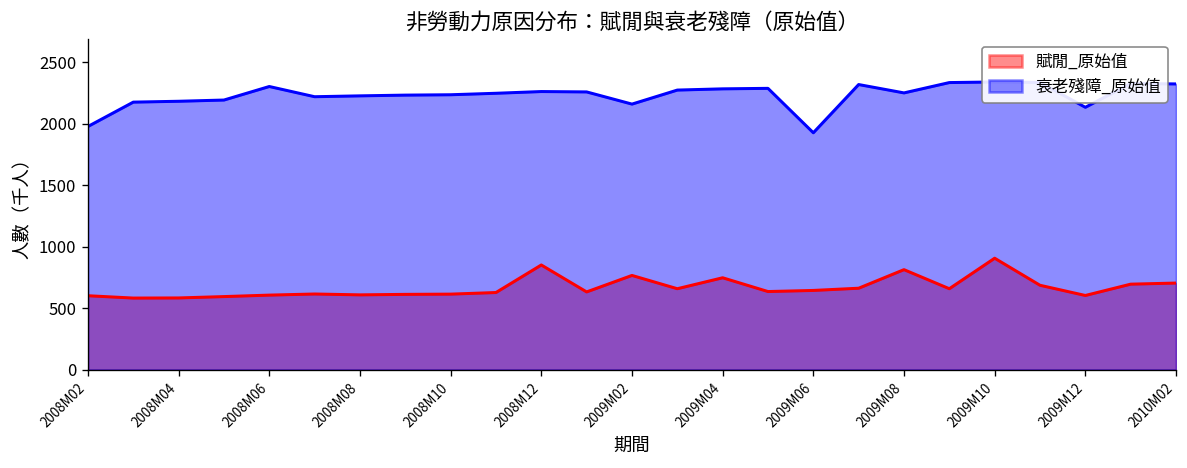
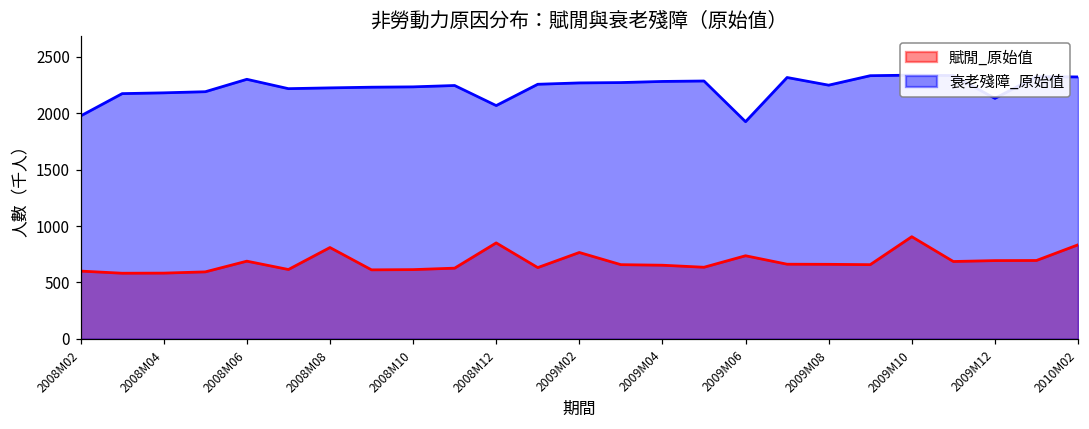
賦閒_原始值, 2008M06: 610 -> 690
賦閒_原始值, 2008M08: 610 -> 810
衰老殘障_原始值, 2008M12: 2260 -> 2070
衰老殘障_原始值, 2009M02: 2160 -> 2270
賦閒_原始值, 2009M04: 750 -> 650
賦閒_原始值, 2009M06: 640 -> 740
賦閒_原始值, 2009M08: 810 -> 660
賦閒_原始值, 2009M12: 600 -> 690
賦閒_原始值, 2010M02: 700 -> 830
